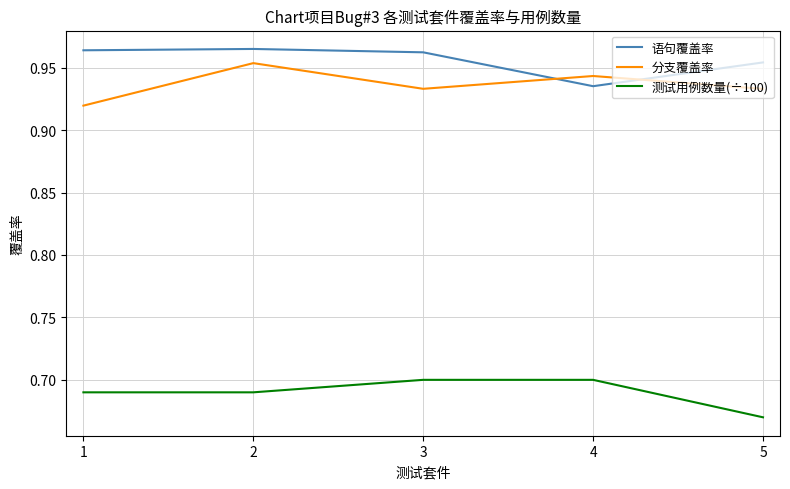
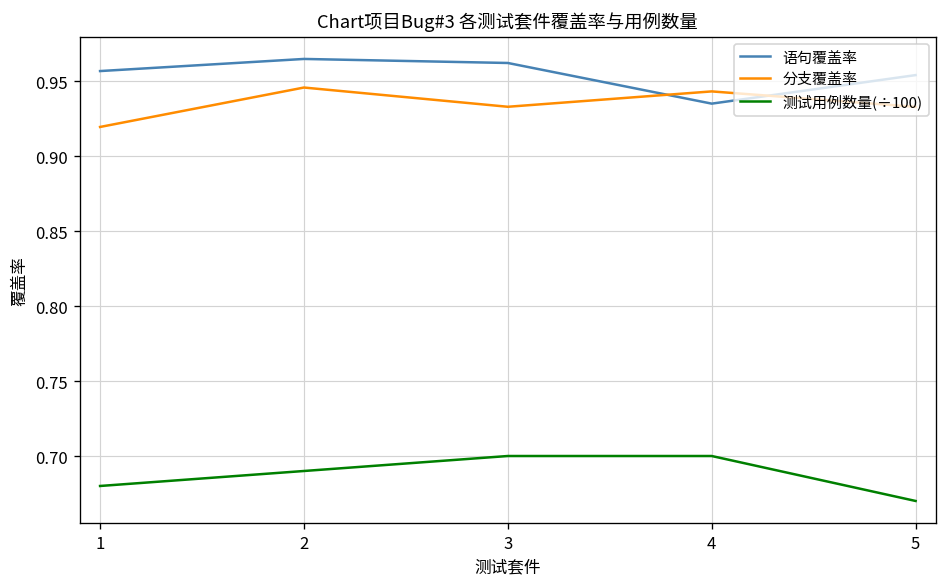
语句覆盖率, 1: 0.964 -> 0.957
测试用例数量(÷100), 1: 0.690 -> 0.680
分支覆盖率, 2: 0.954 -> 0.946
